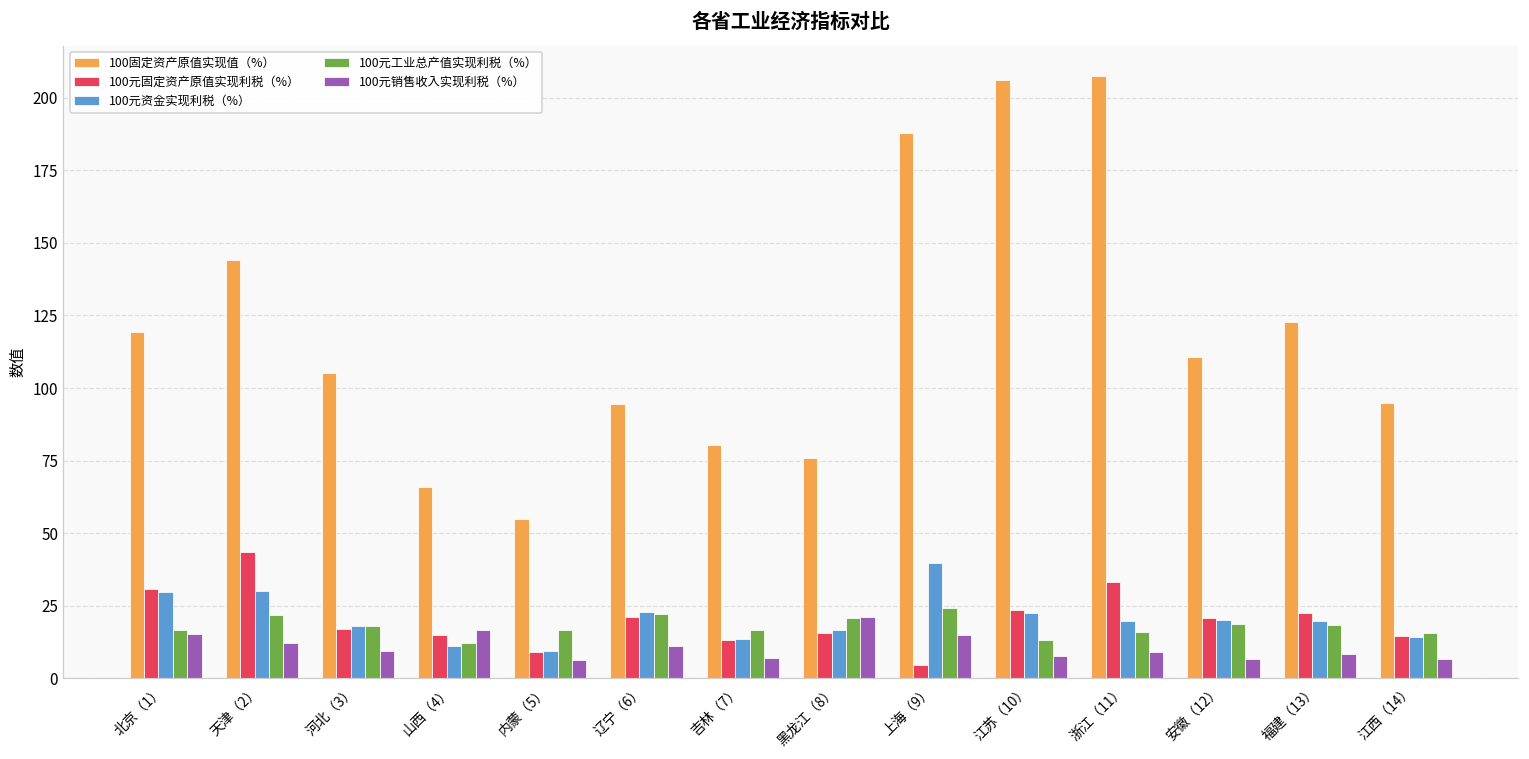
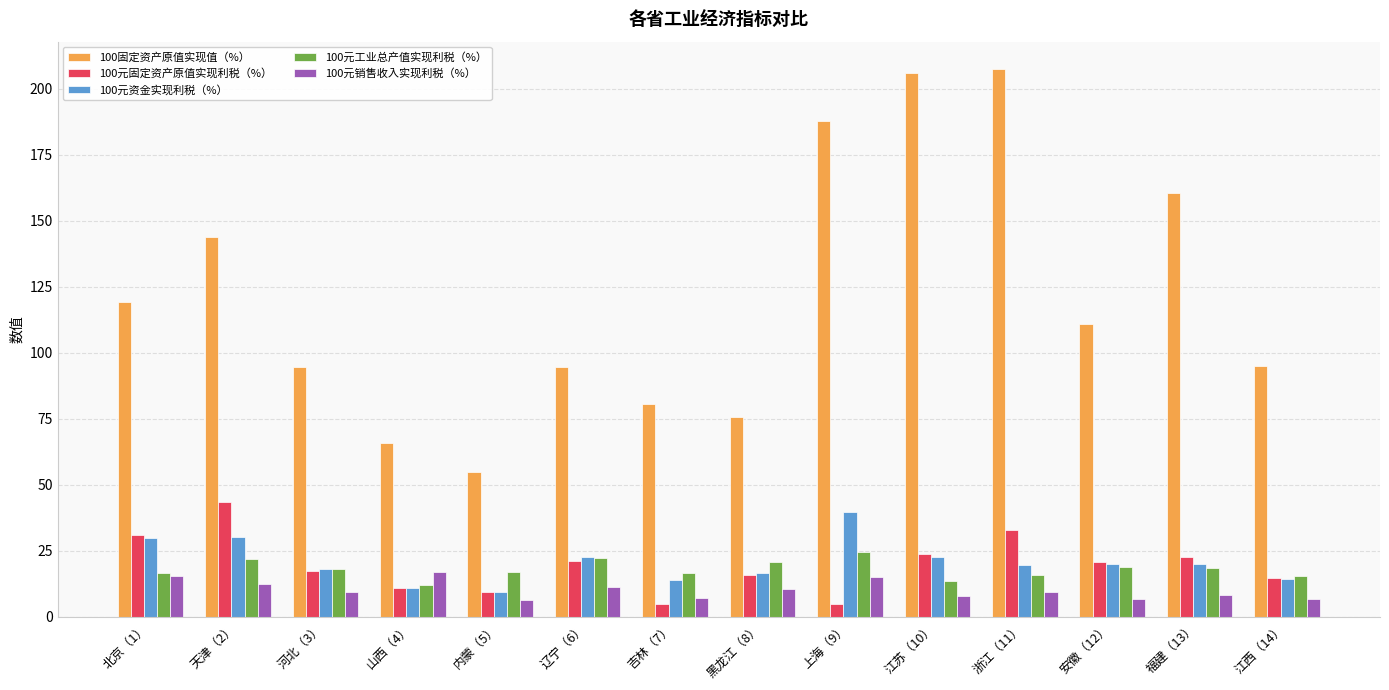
100固定资产原值实现值（%）, 河北（3）: 105 -> 95
100元固定资产原值实现利税（%）, 山西（4）: 15 -> 11
100元固定资产原值实现利税（%）, 吉林（7）: 13 -> 5
100元销售收入实现利税（%）, 黑龙江（8）: 21 -> 10
100固定资产原值实现值（%）, 福建（13）: 123 -> 161
